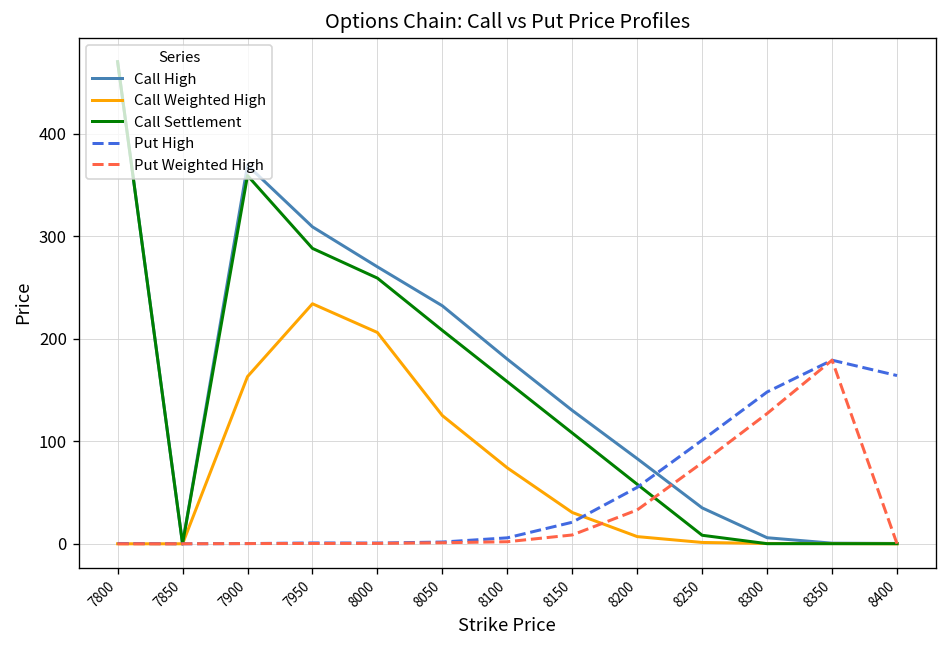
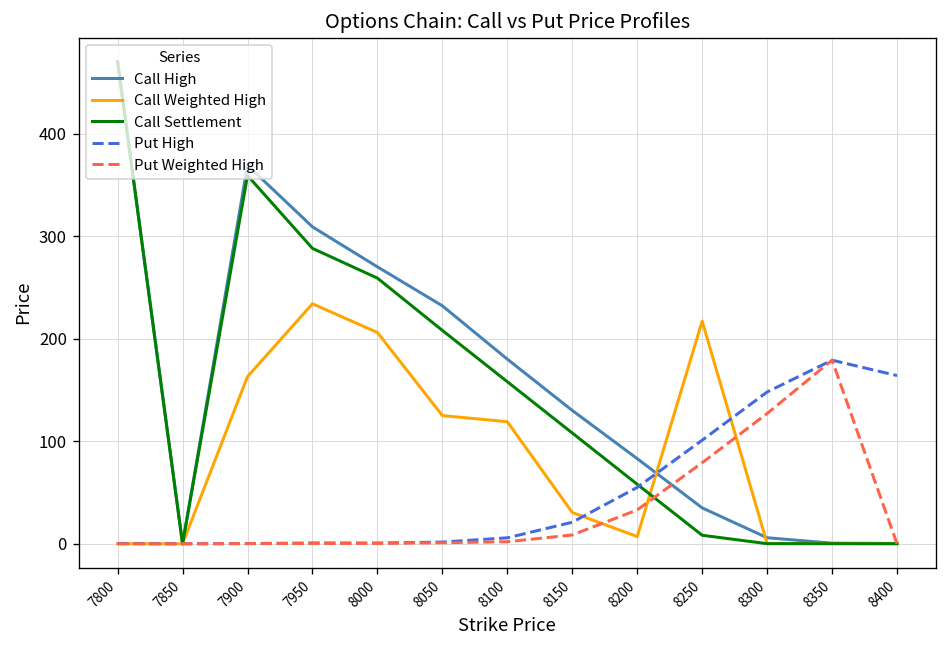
Call Weighted High, 8100: 70 -> 120
Call Weighted High, 8250: 0 -> 220
